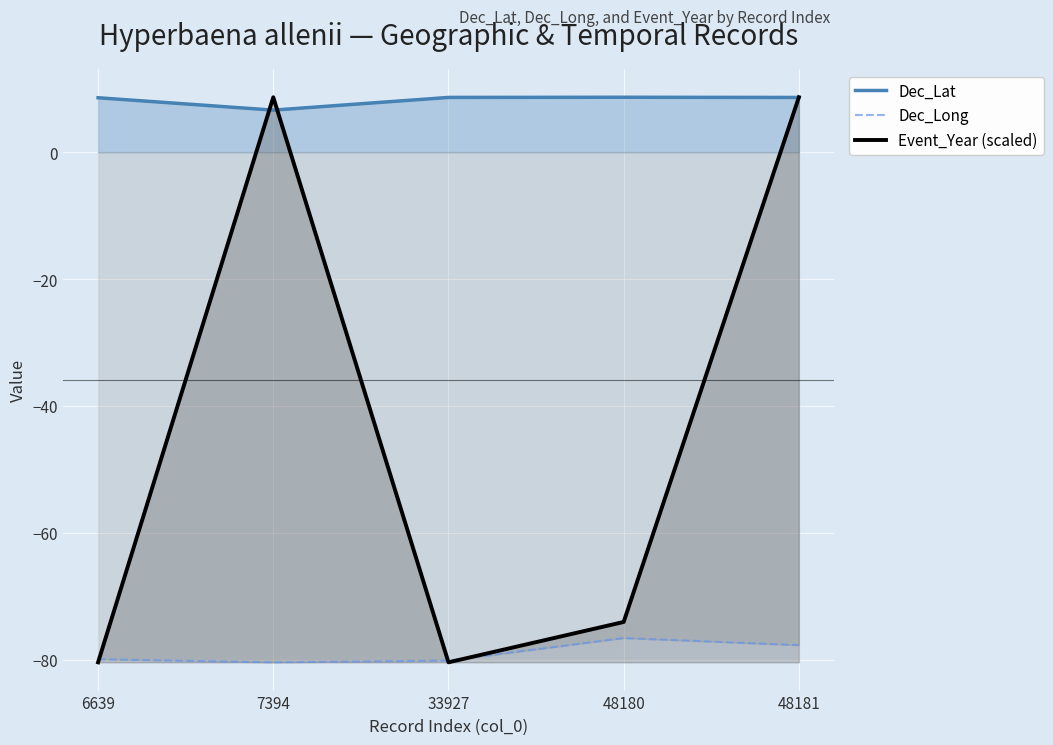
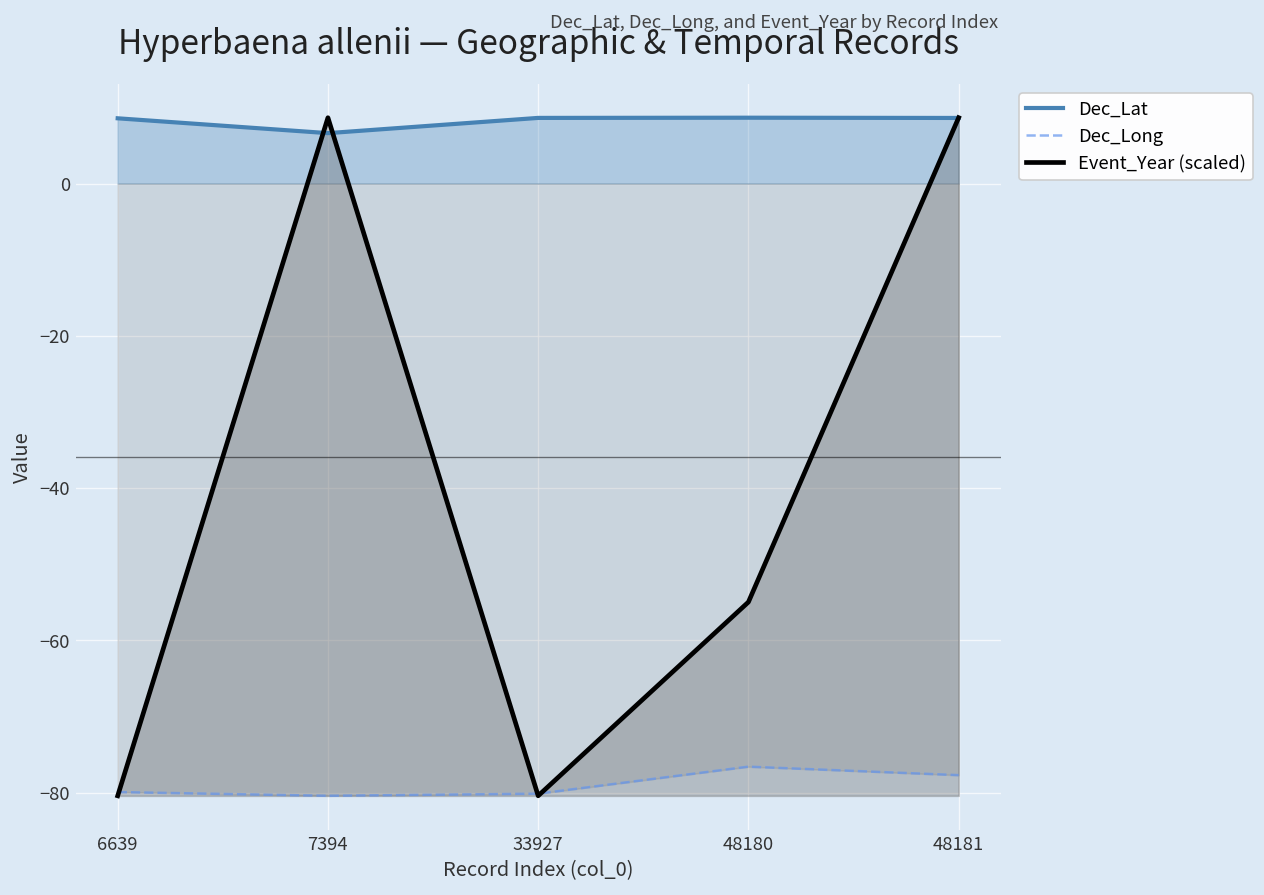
Event_Year (scaled), 48180: -74 -> -55
